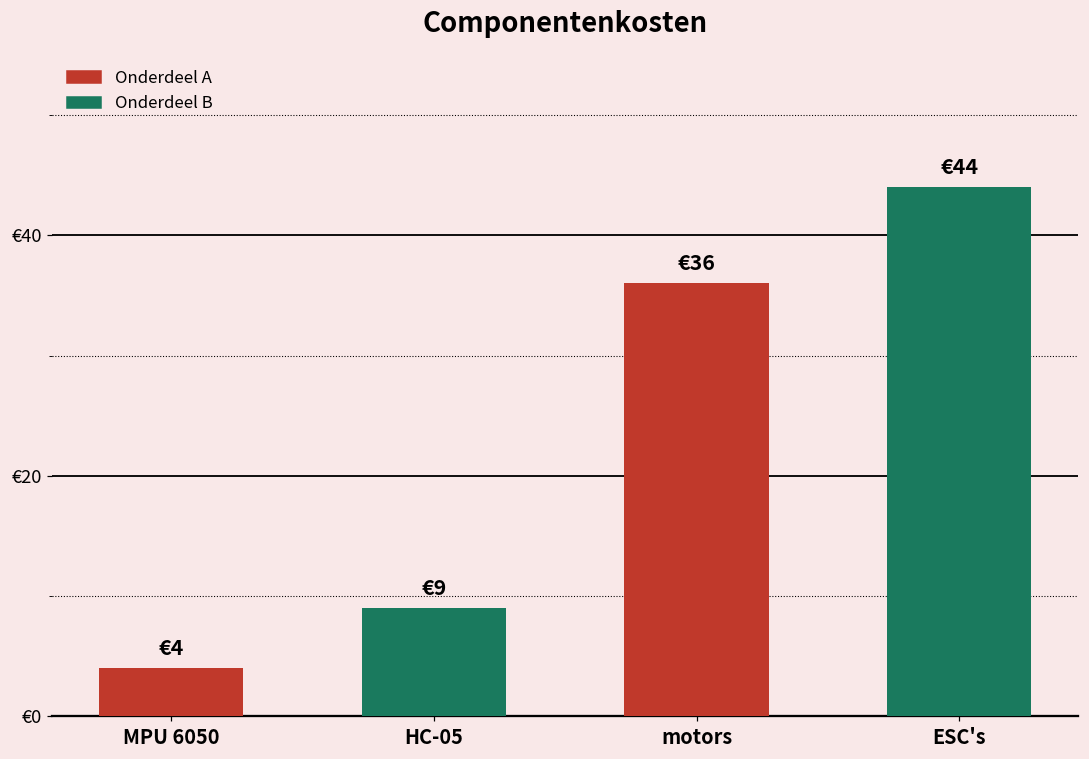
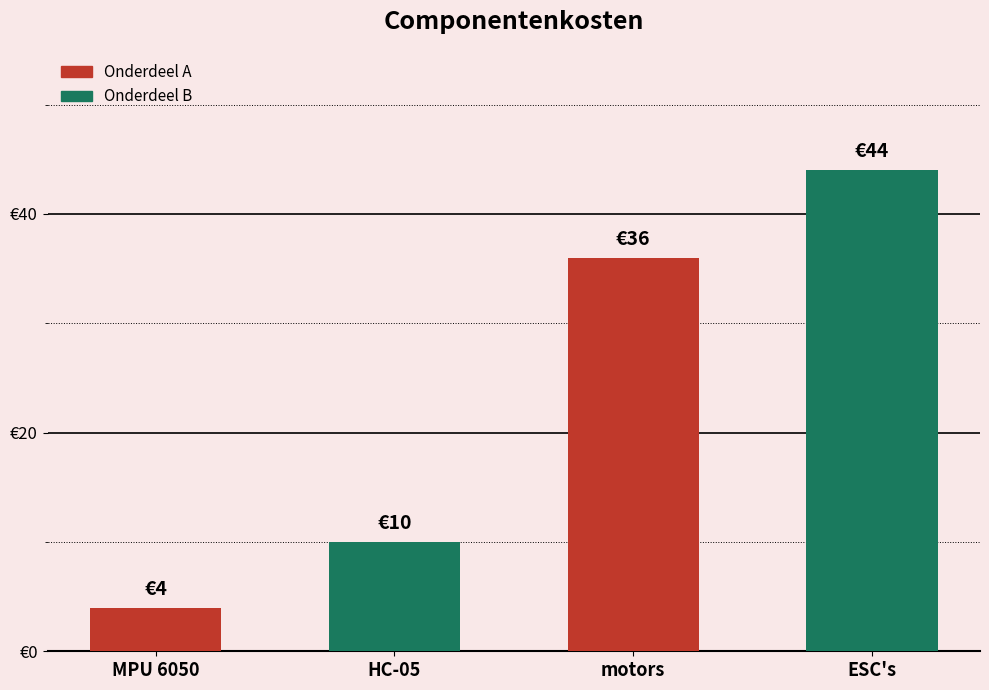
HC-05: €9 -> €10
